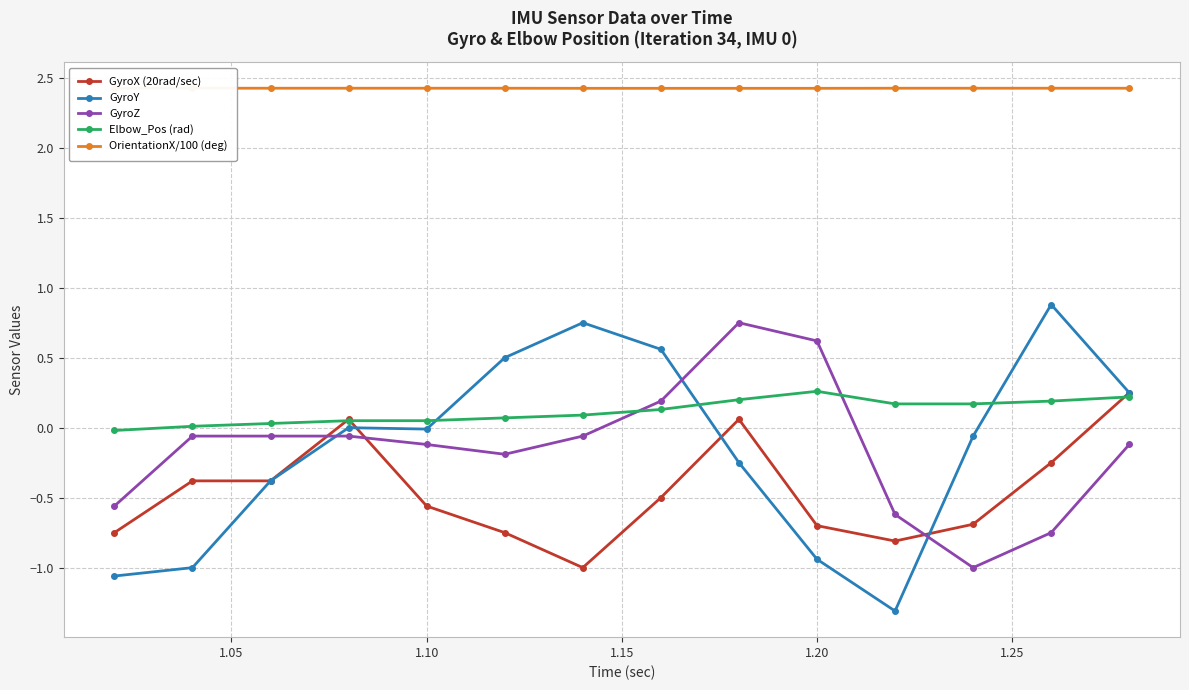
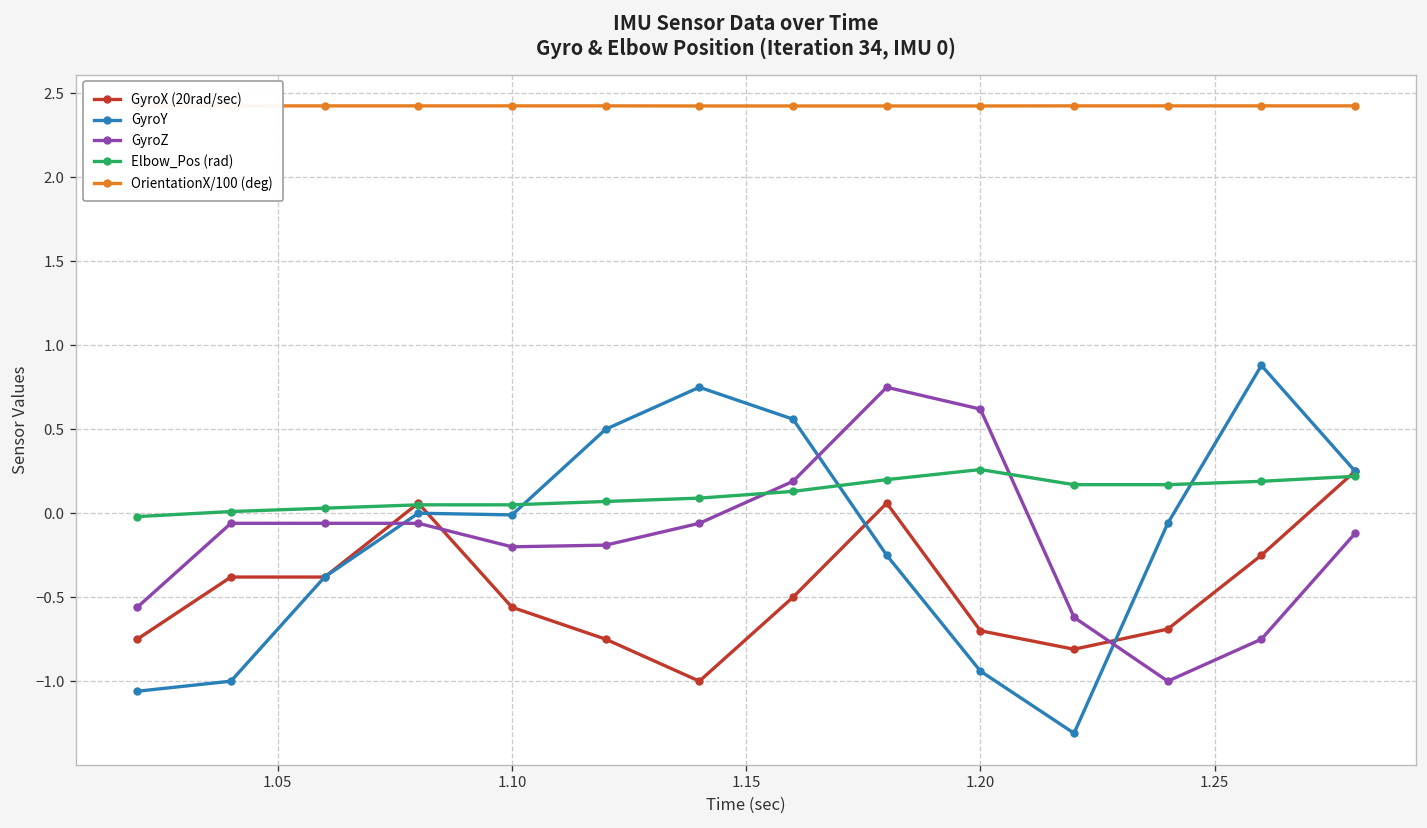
GyroZ, 1.10: -0.12 -> -0.20
